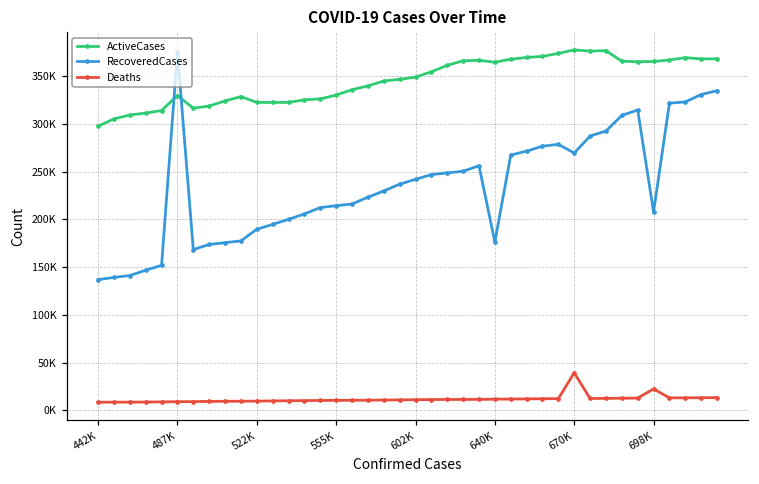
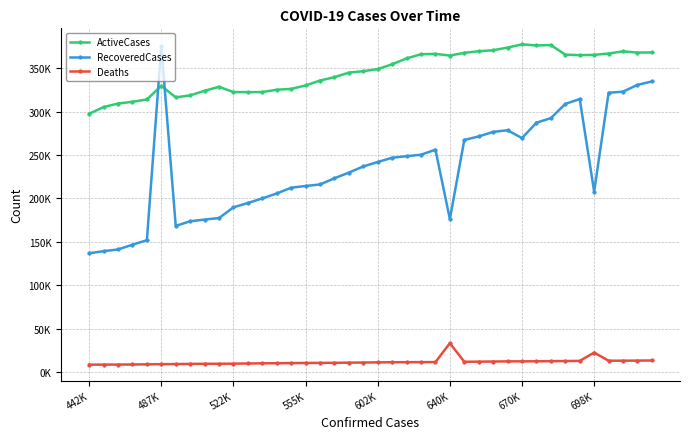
Deaths, 640K: 10000 -> 30000
Deaths, 670K: 40000 -> 10000
